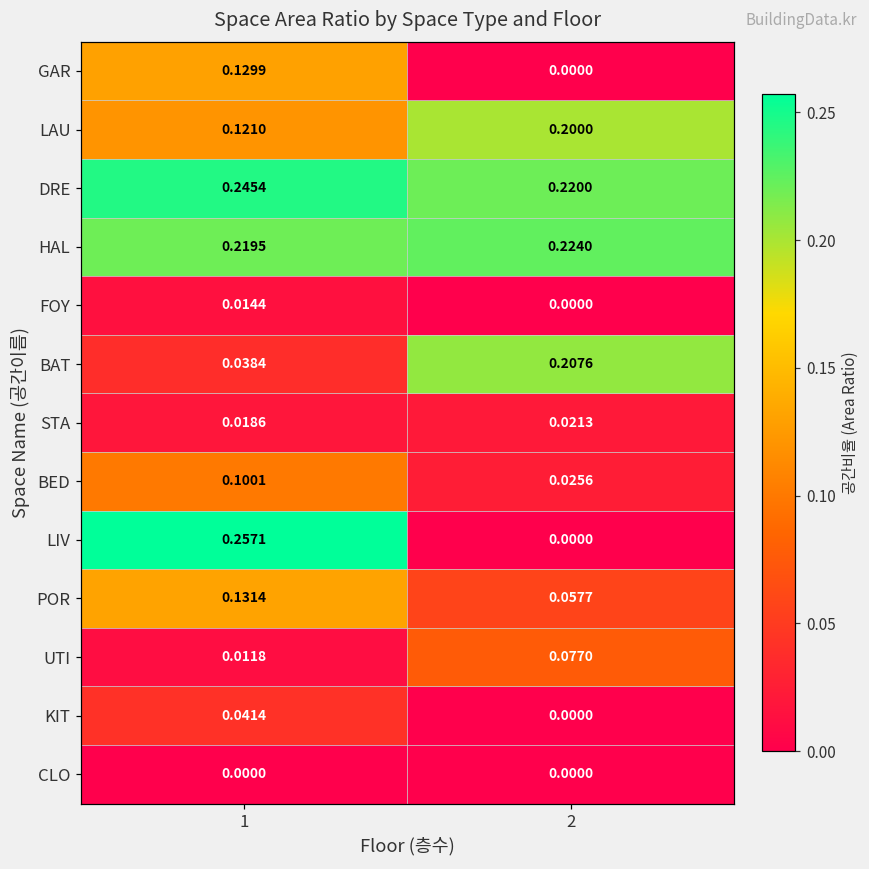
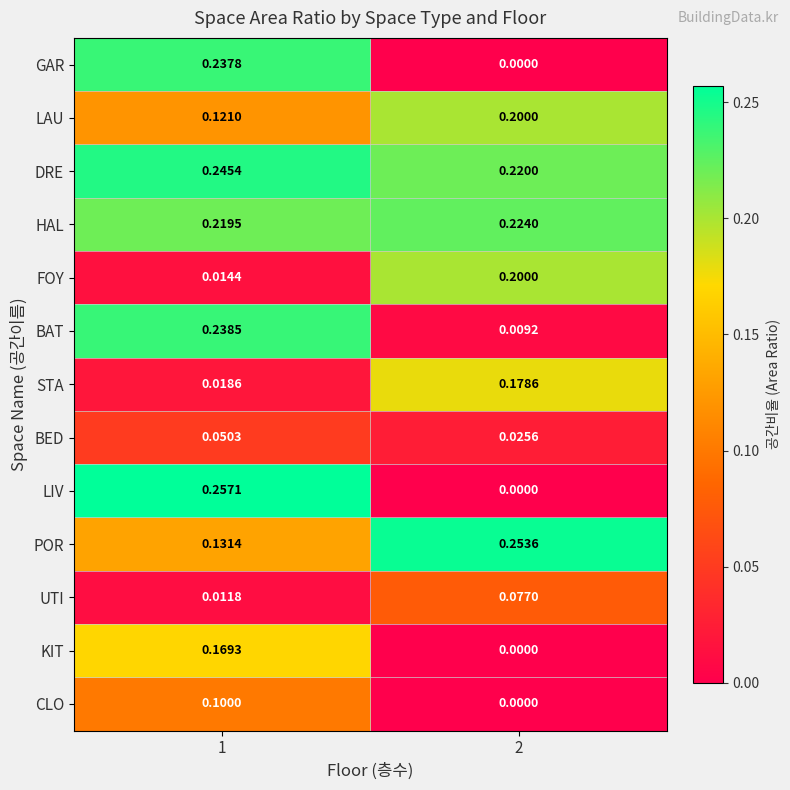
GAR, 1: 0.1299 -> 0.2378
FOY, 2: 0.0000 -> 0.2000
BAT, 1: 0.0384 -> 0.2385
BAT, 2: 0.2076 -> 0.0092
STA, 2: 0.0213 -> 0.1786
BED, 1: 0.1001 -> 0.0503
POR, 2: 0.0577 -> 0.2536
KIT, 1: 0.0414 -> 0.1693
CLO, 1: 0.0000 -> 0.1000
